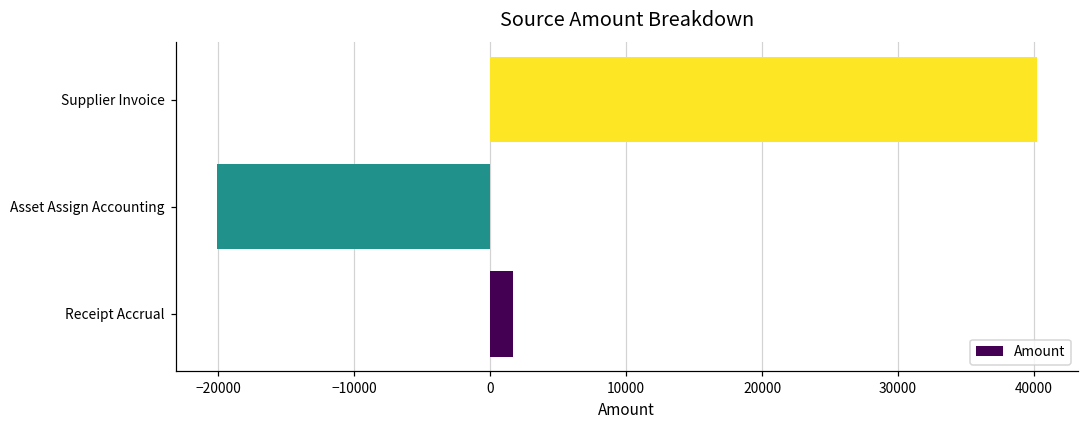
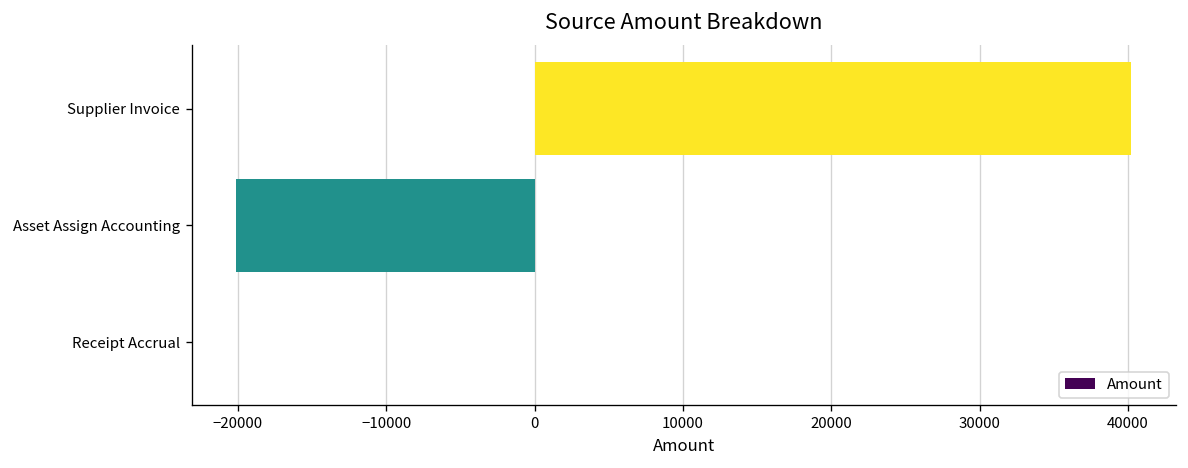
Receipt Accrual: 1700 -> 0
